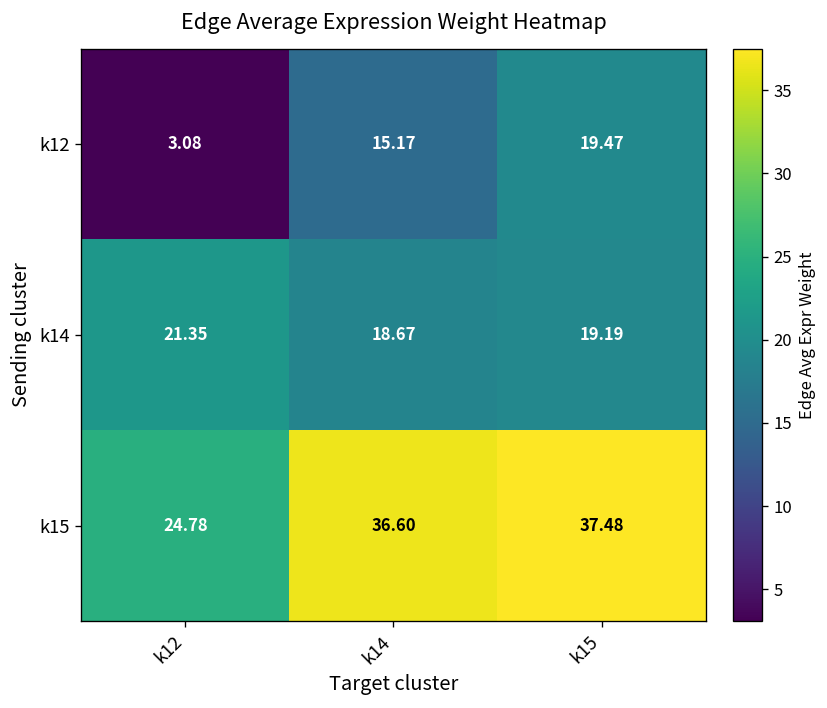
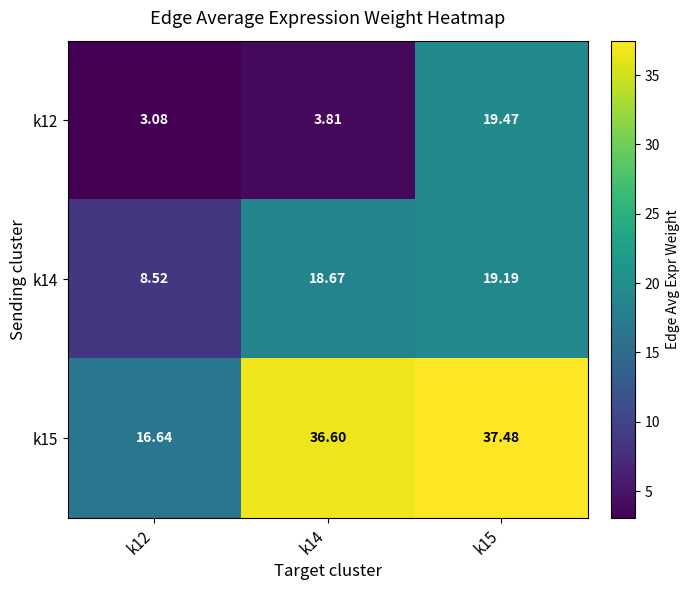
k12, k14: 15.17 -> 3.81
k14, k12: 21.35 -> 8.52
k15, k12: 24.78 -> 16.64
